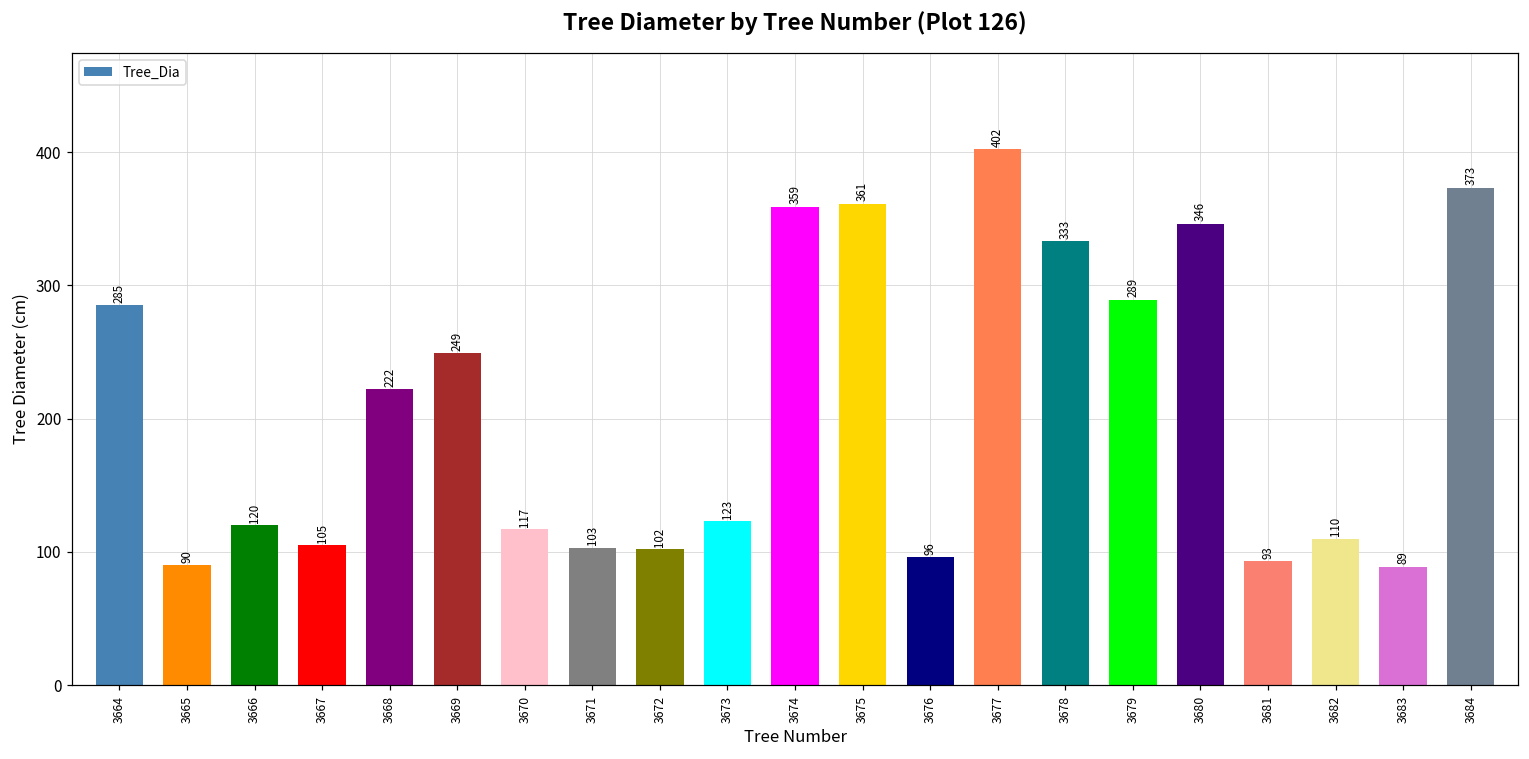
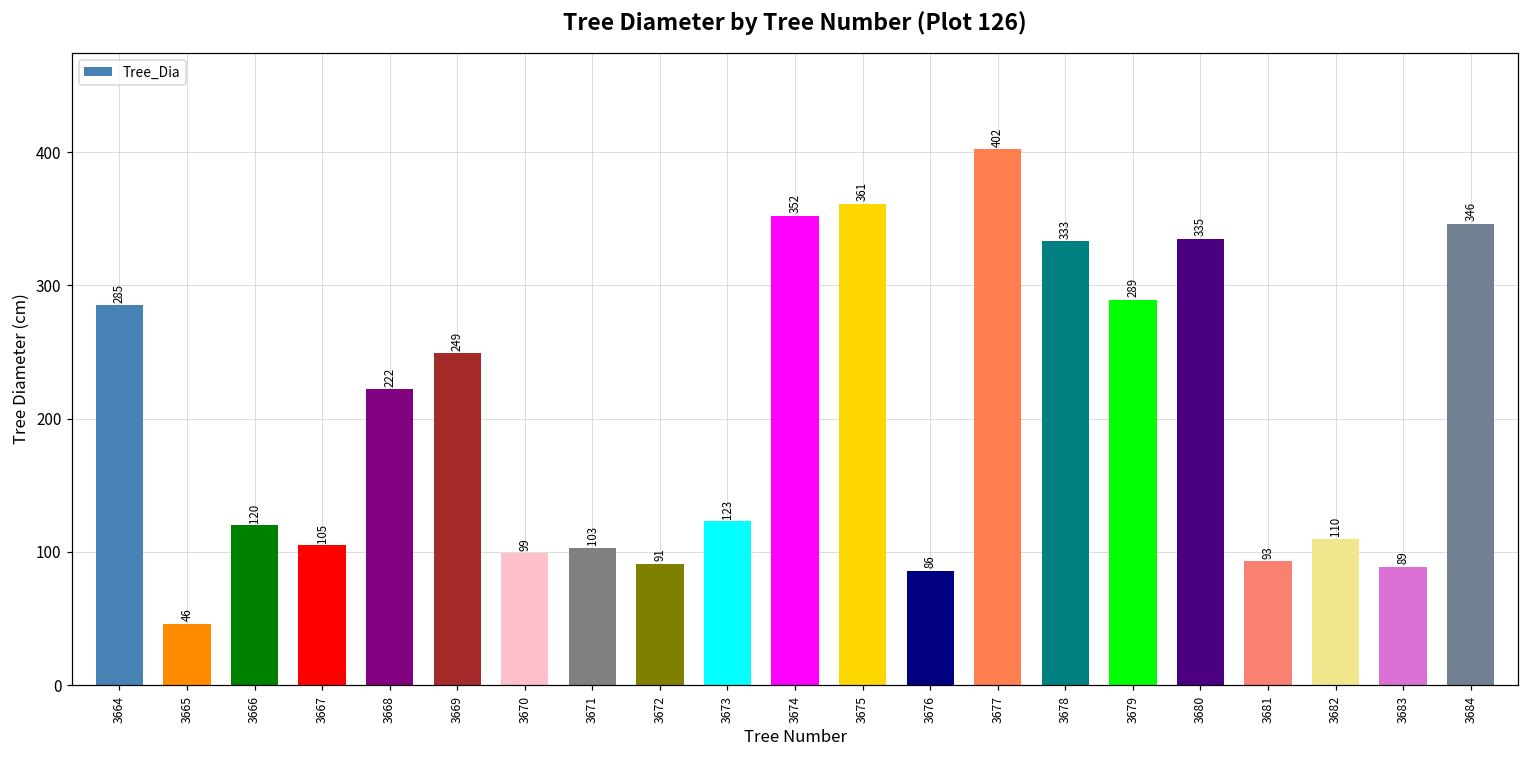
3665: 90 -> 46
3670: 117 -> 99
3672: 102 -> 91
3674: 359 -> 352
3676: 96 -> 86
3680: 346 -> 335
3684: 373 -> 346
